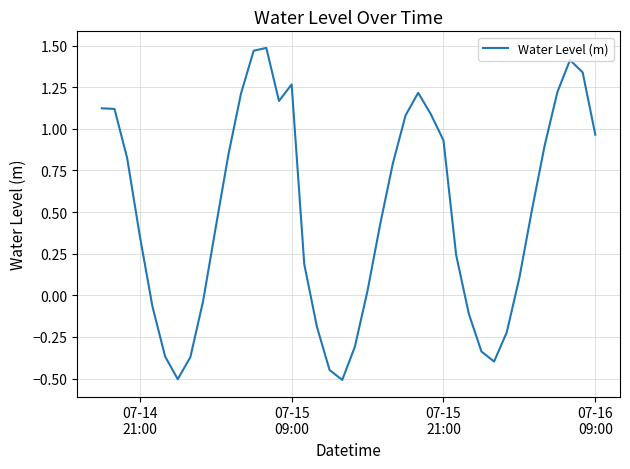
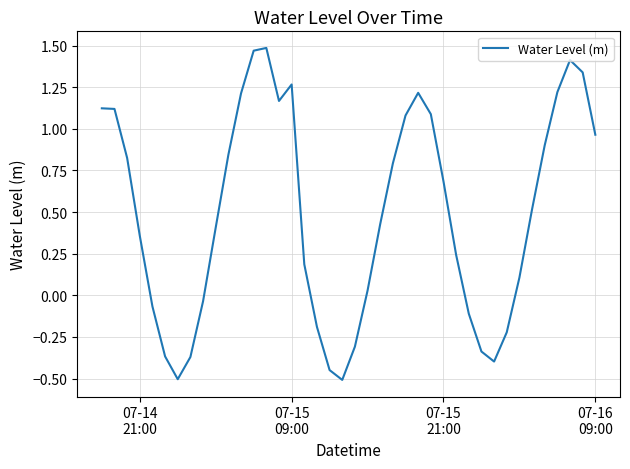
07-15 21:00: 0.93 -> 0.68
